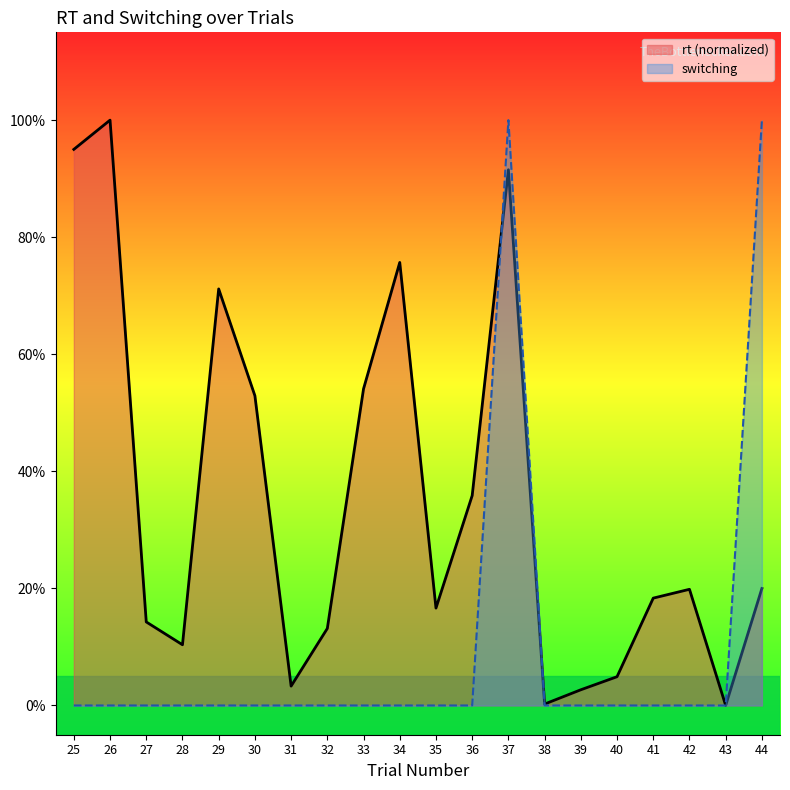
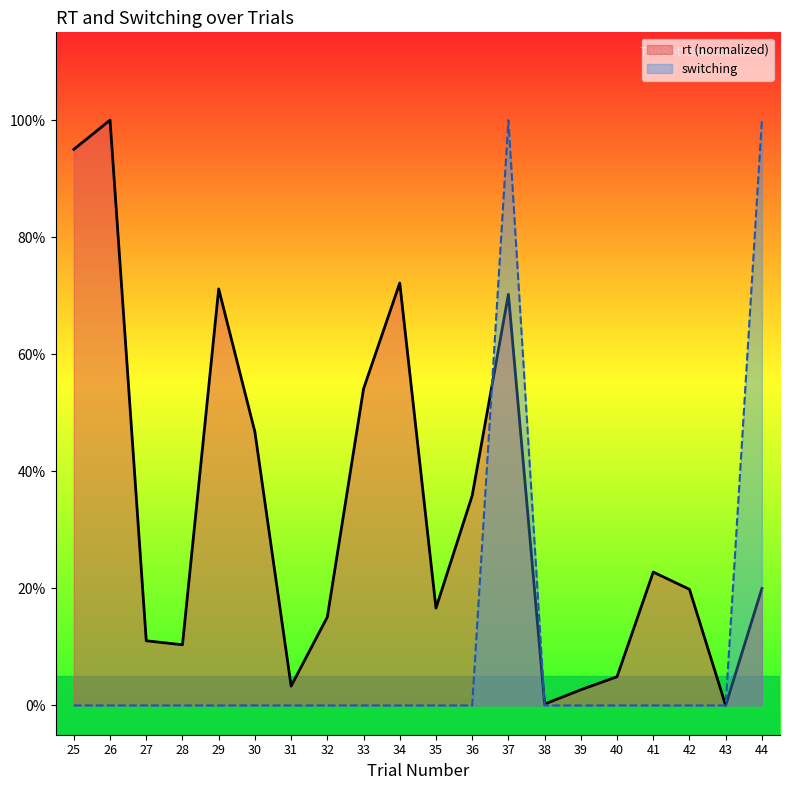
rt (normalized), 27: 14% -> 11%
rt (normalized), 30: 53% -> 47%
rt (normalized), 32: 13% -> 15%
rt (normalized), 34: 76% -> 72%
rt (normalized), 37: 92% -> 70%
rt (normalized), 41: 18% -> 23%
